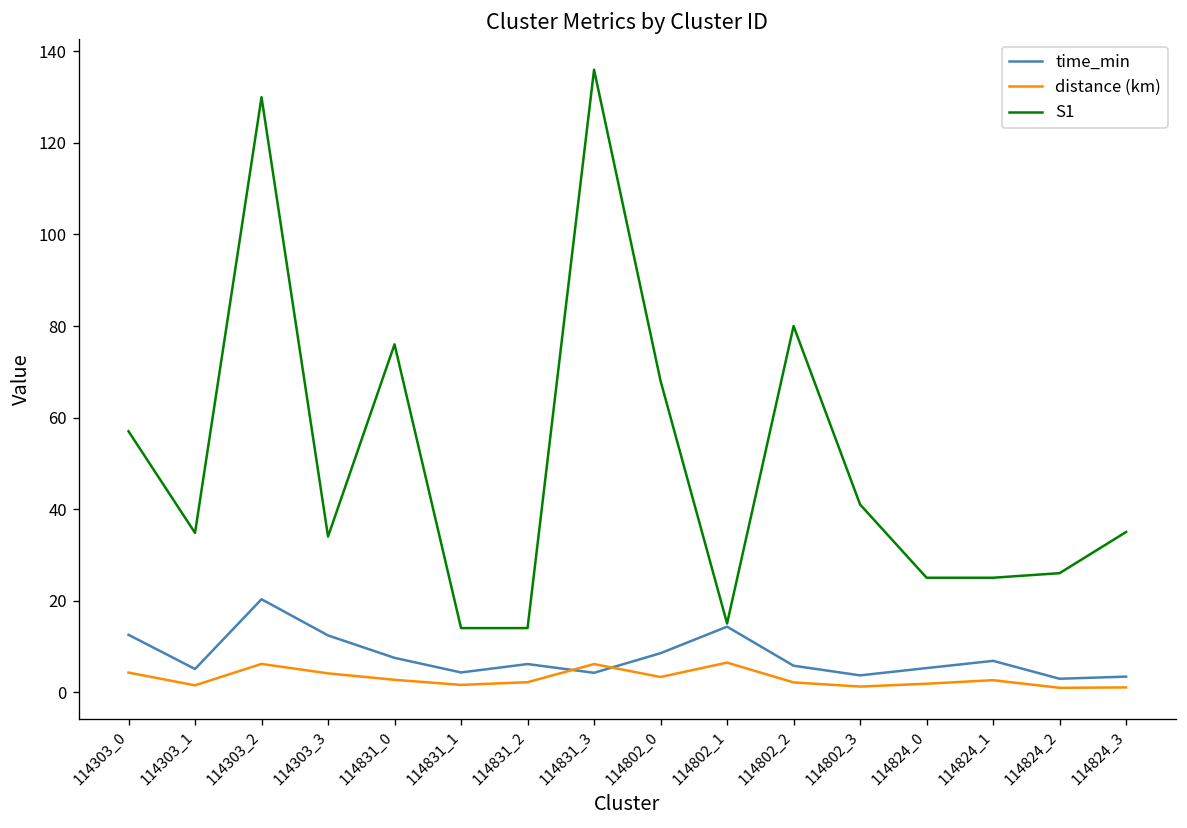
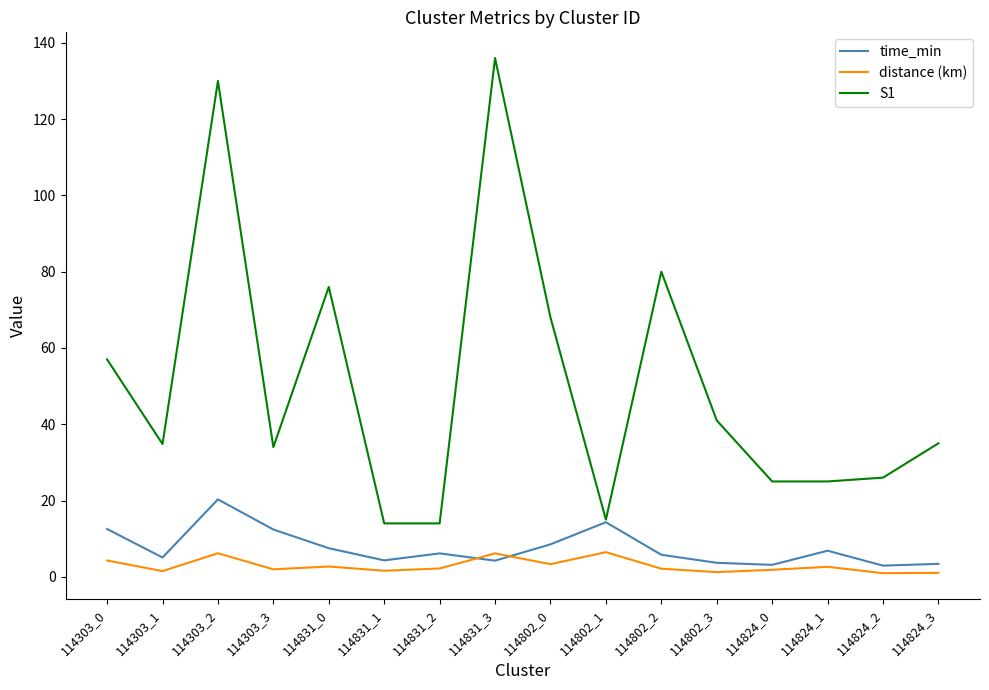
distance (km), 114303_3: 4 -> 2
time_min, 114824_0: 5 -> 3
